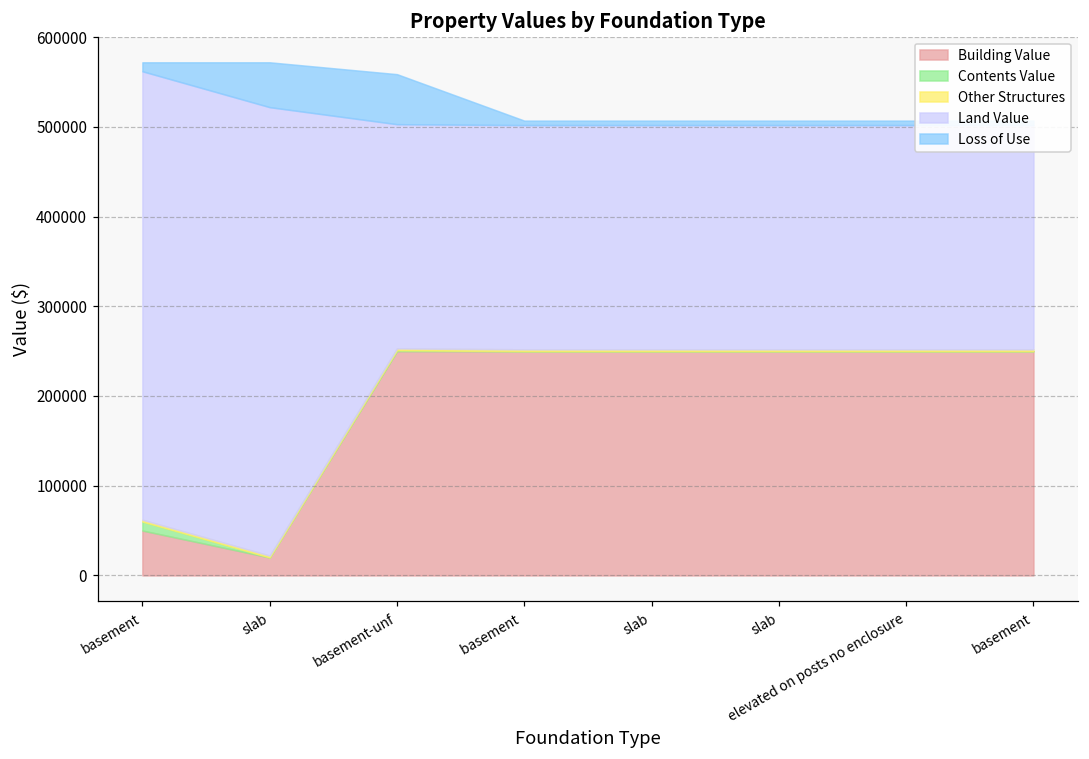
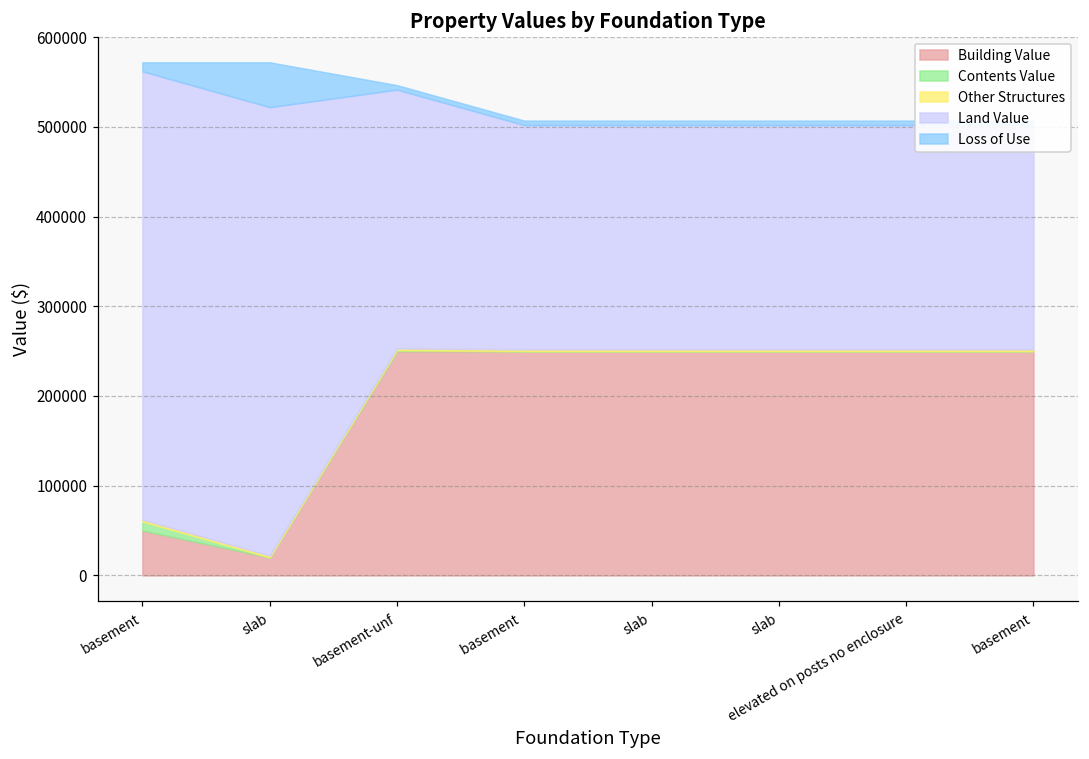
Land Value, basement-unf: 250000 -> 290000
Loss of Use, basement-unf: 60000 -> 10000
